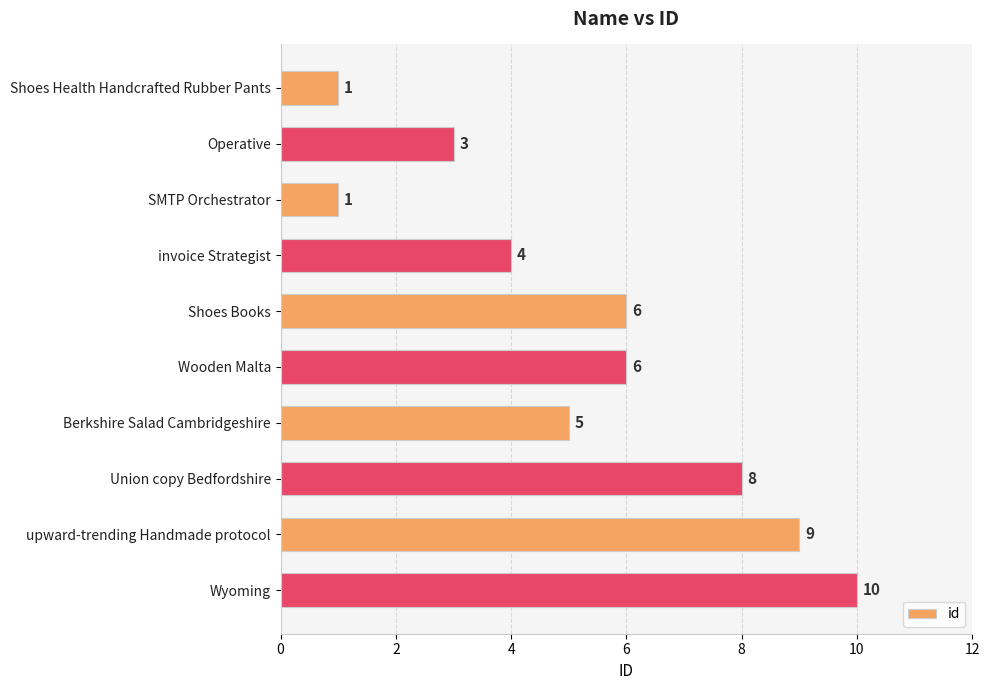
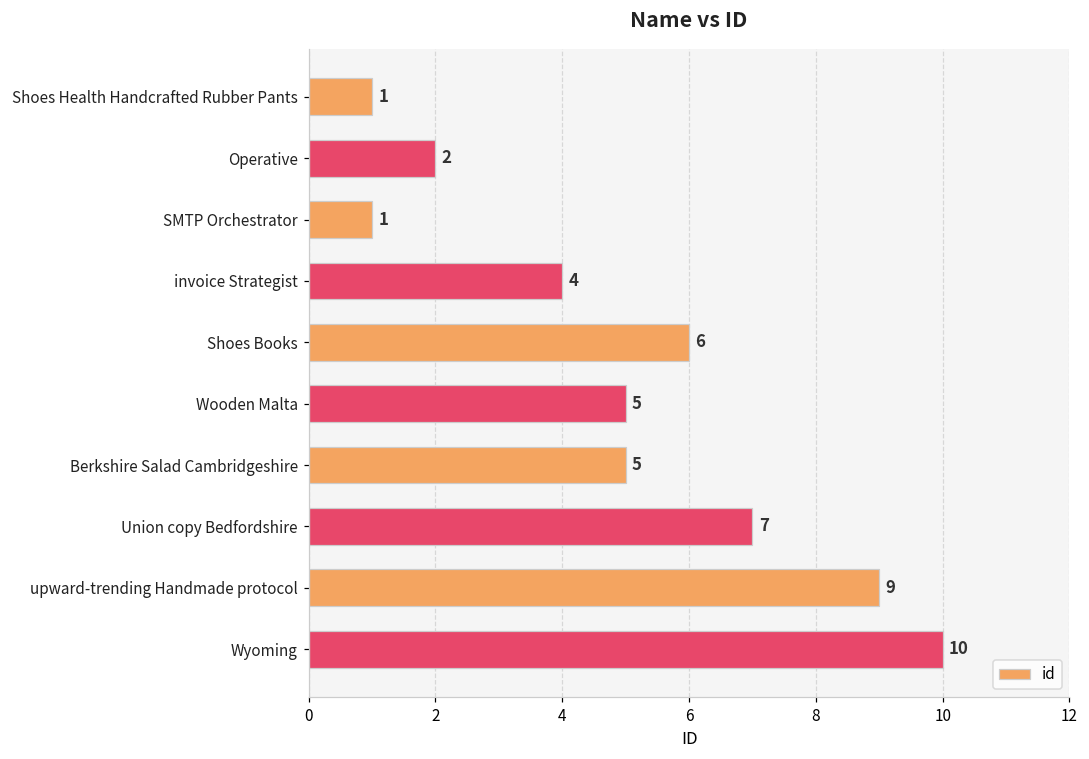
Operative: 3 -> 2
Wooden Malta: 6 -> 5
Union copy Bedfordshire: 8 -> 7
